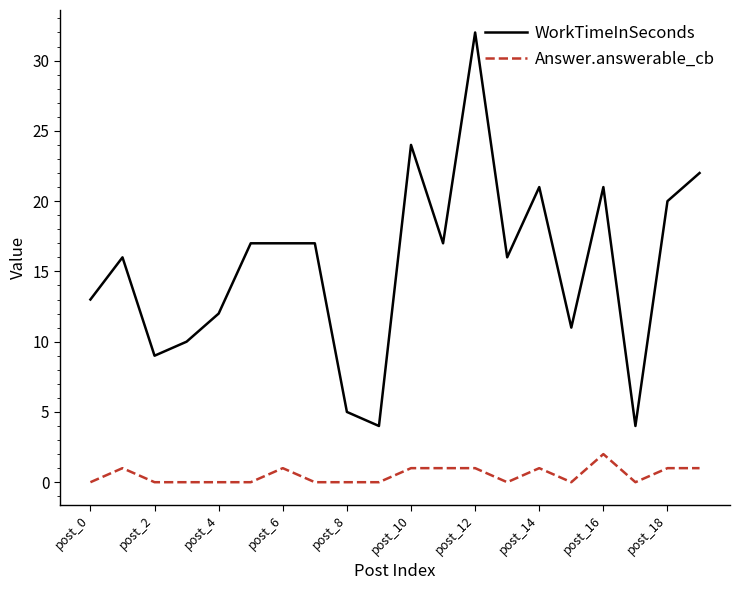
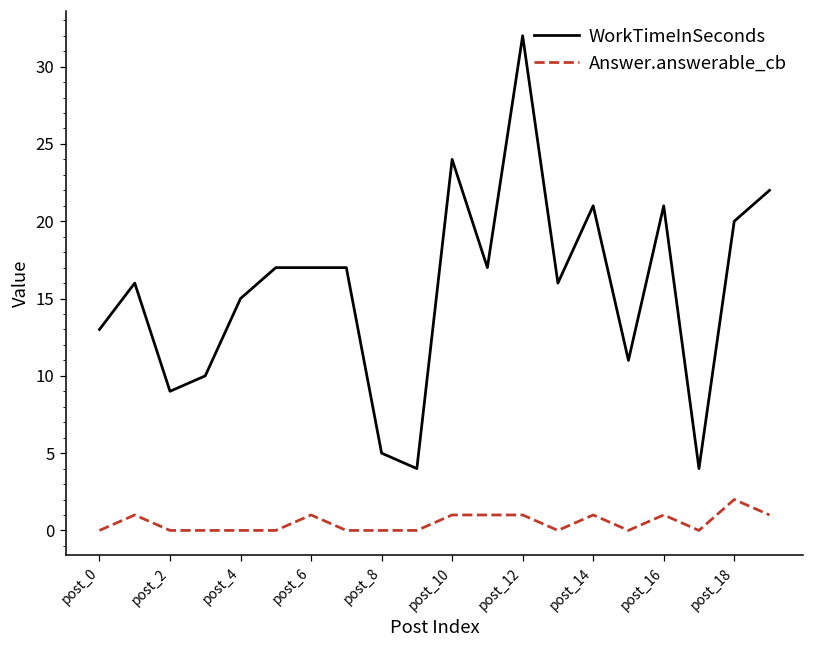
WorkTimeInSeconds, post_4: 12 -> 15
Answer.answerable_cb, post_16: 2 -> 1
Answer.answerable_cb, post_18: 1 -> 2
